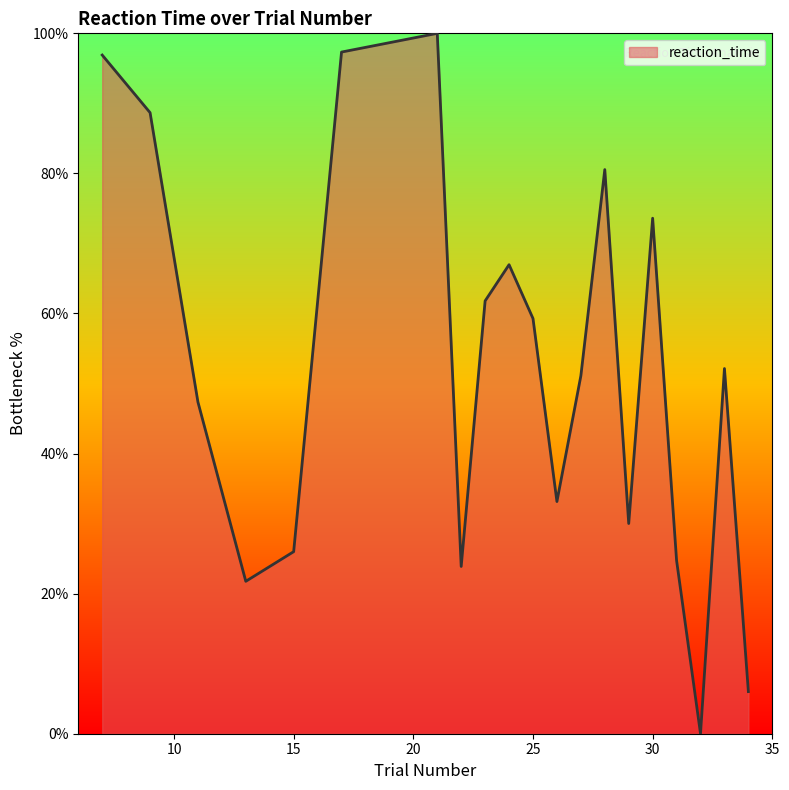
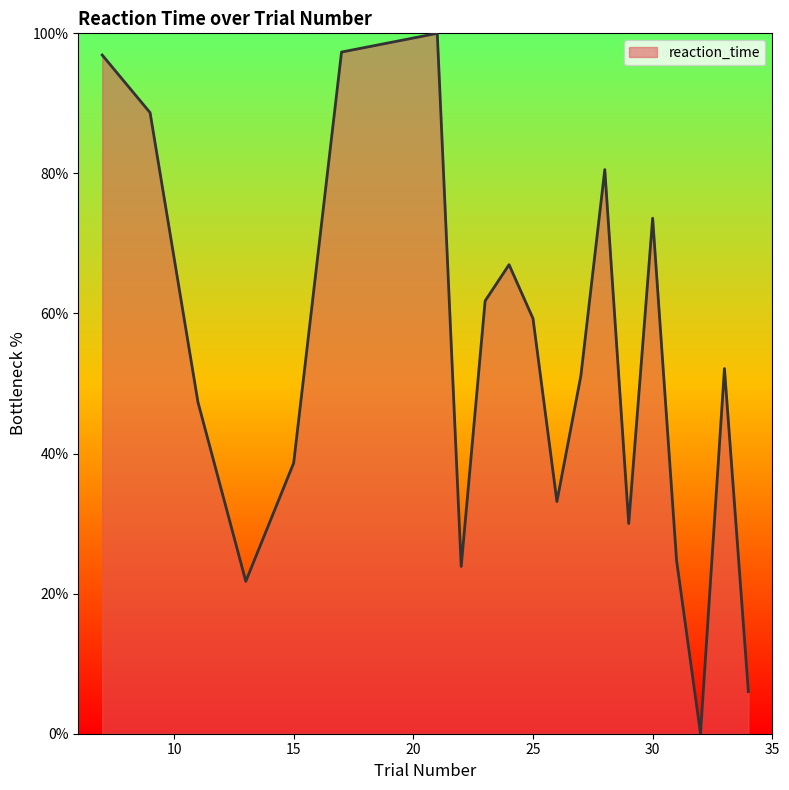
15: 26% -> 39%
